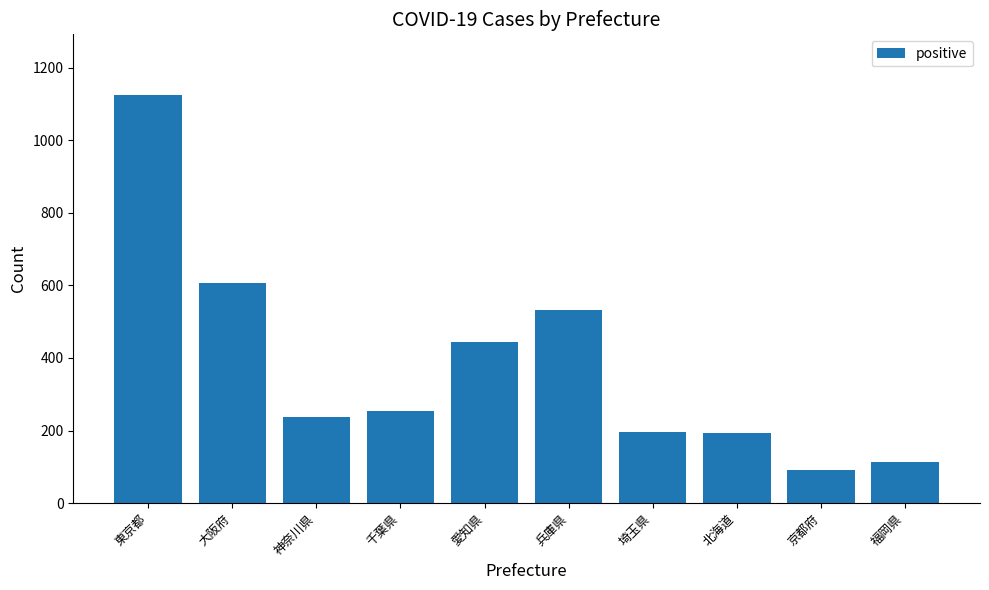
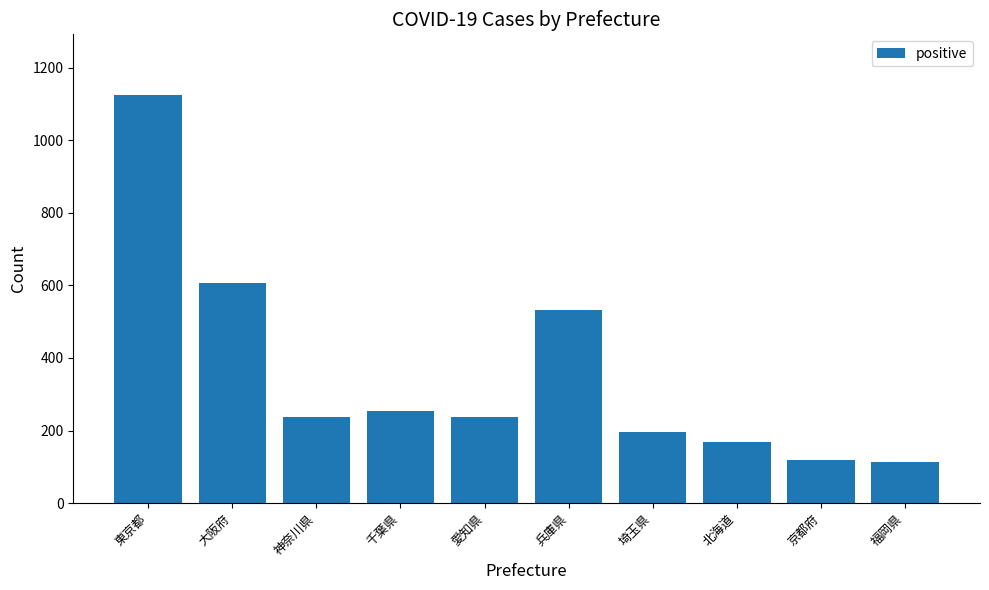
愛知県: 440 -> 240
北海道: 190 -> 170
京都府: 90 -> 120
